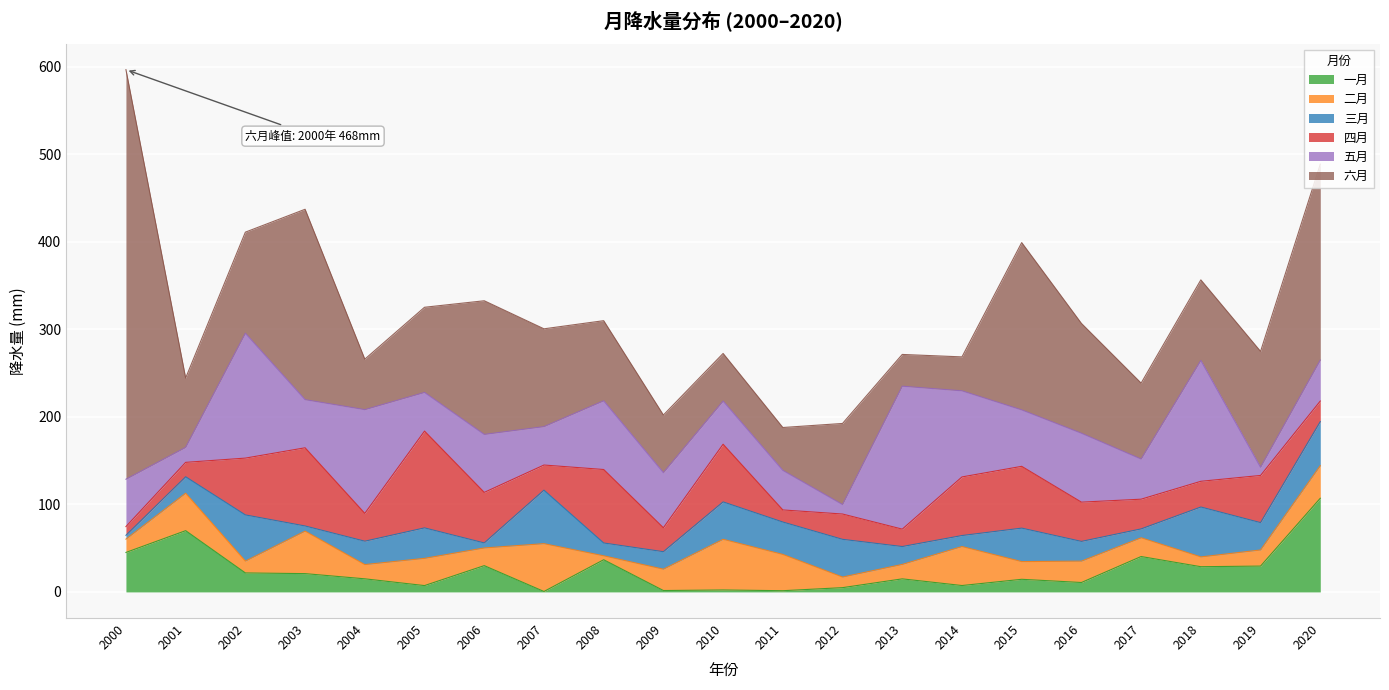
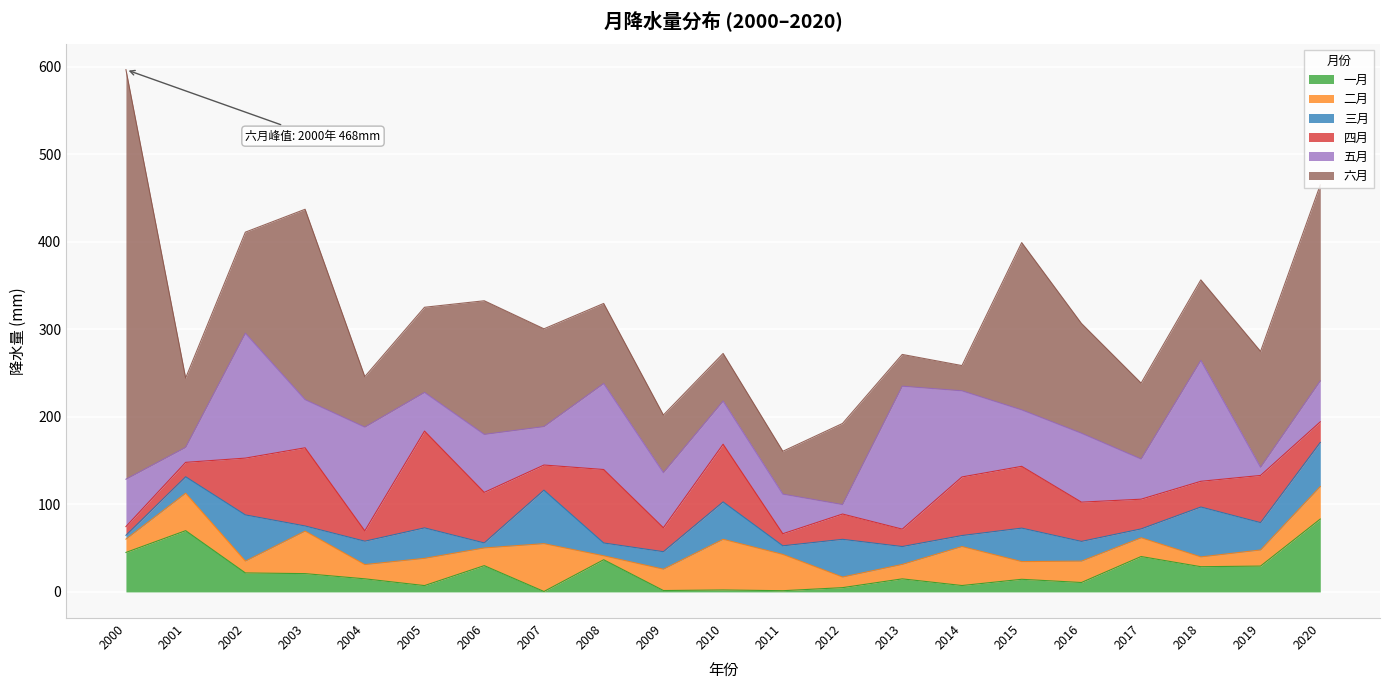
四月, 2004: 30 -> 10
五月, 2008: 80 -> 100
三月, 2011: 40 -> 10
六月, 2014: 40 -> 30
一月, 2020: 110 -> 80
